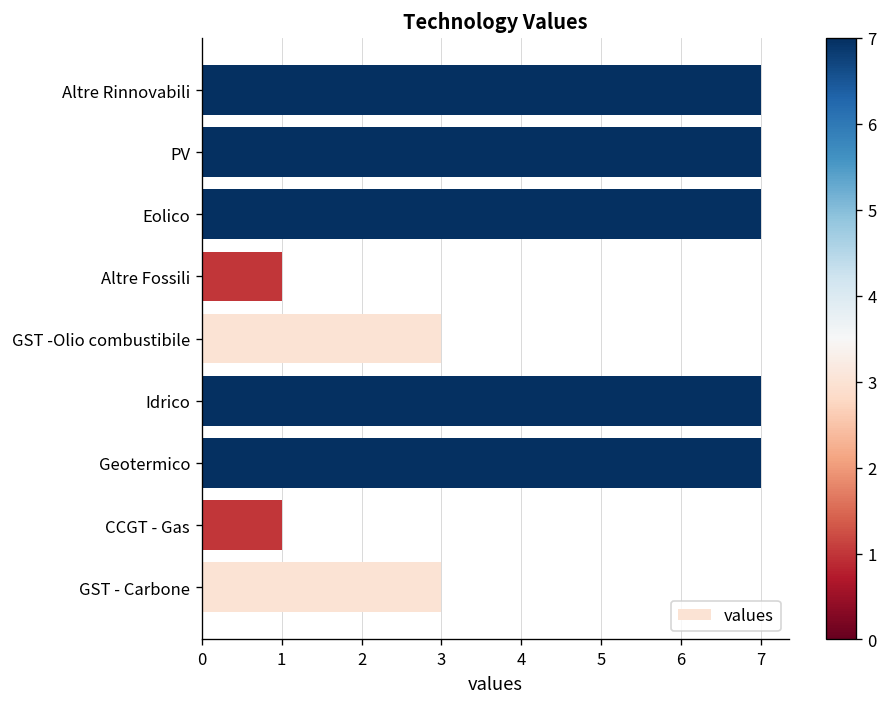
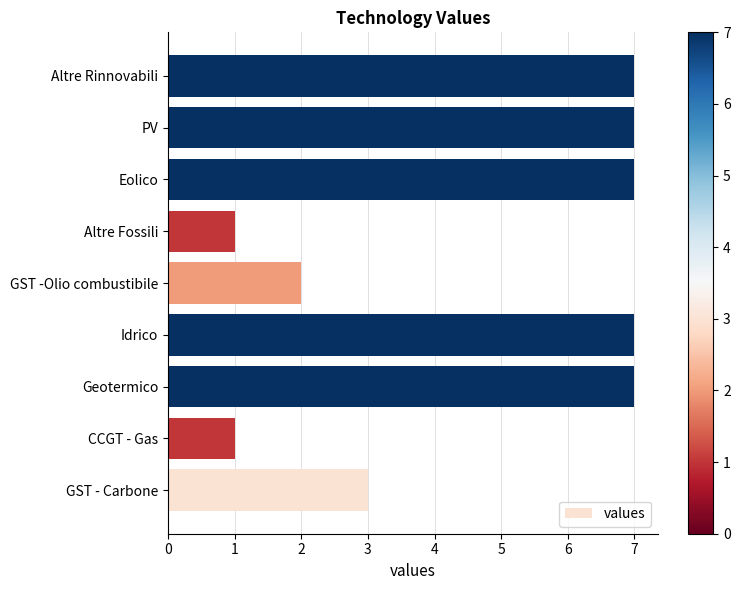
GST -Olio combustibile: 3 -> 2
